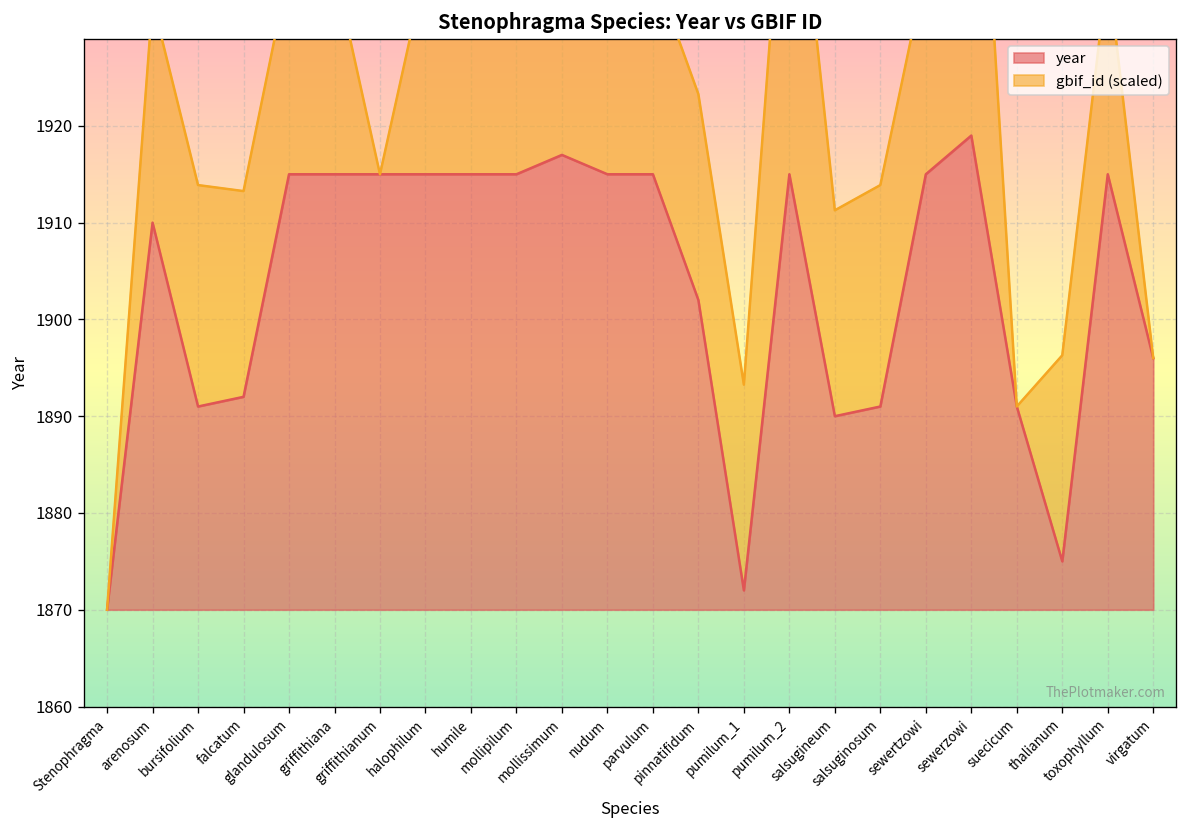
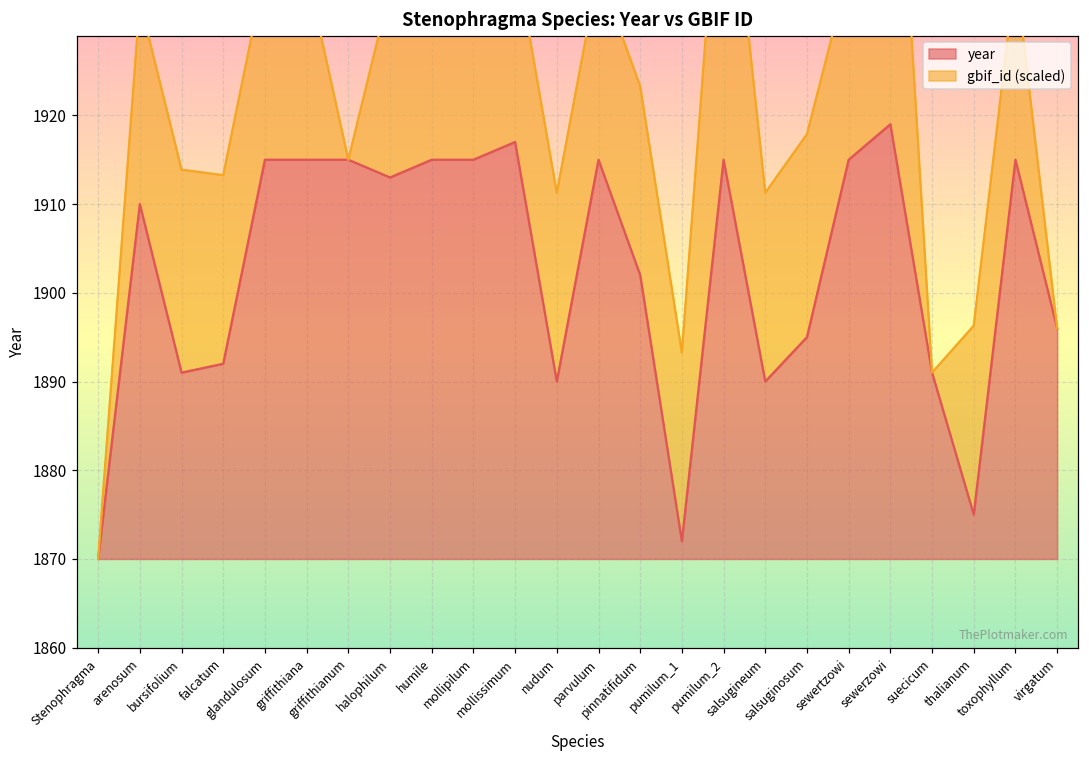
year, halophilum: 1915 -> 1913
year, nudum: 1915 -> 1890
year, salsuginosum: 1891 -> 1895
